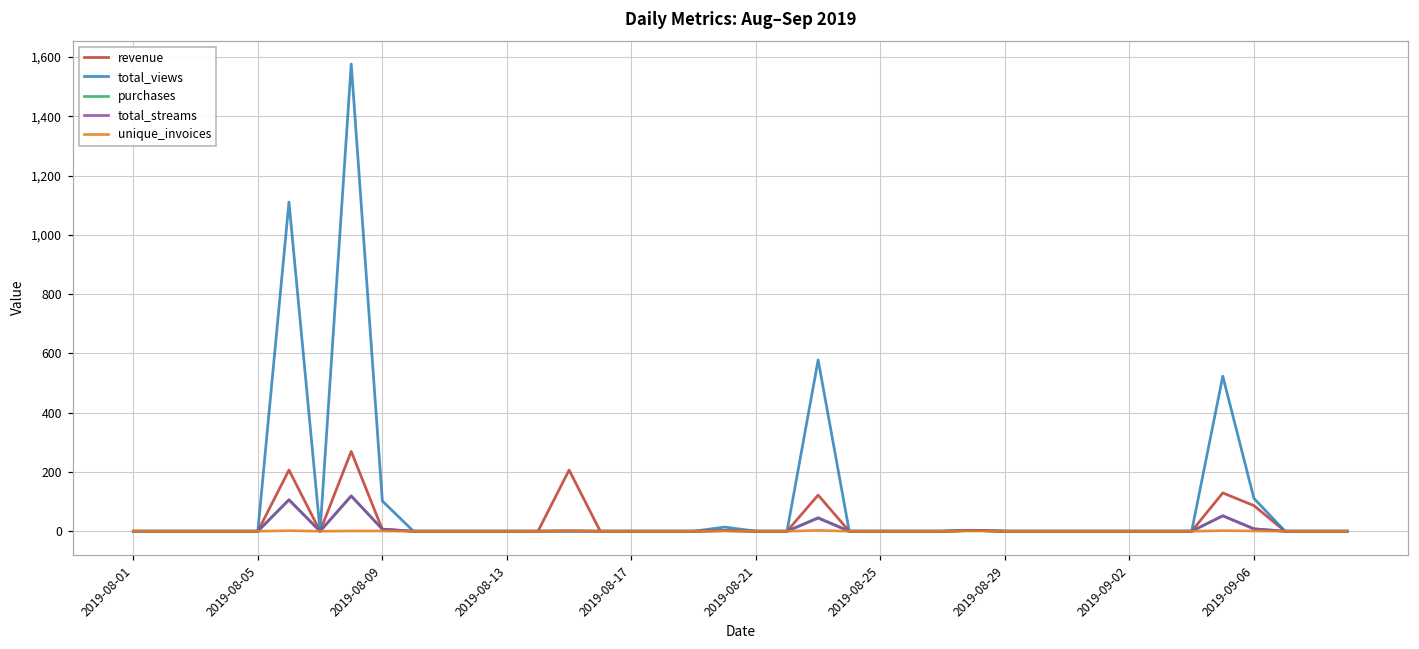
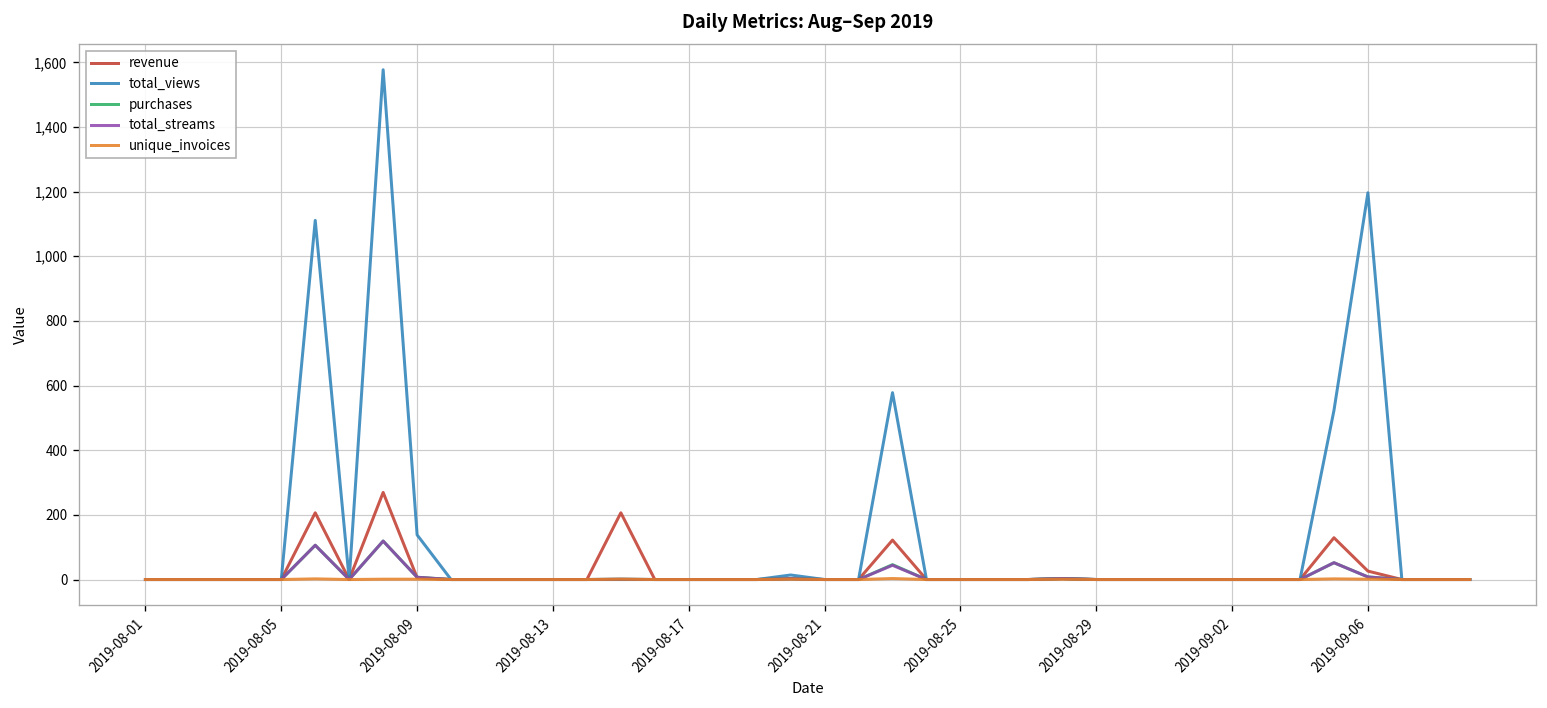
total_views, 2019-08-09: 100 -> 140
revenue, 2019-09-06: 90 -> 30
total_views, 2019-09-06: 110 -> 1,200
